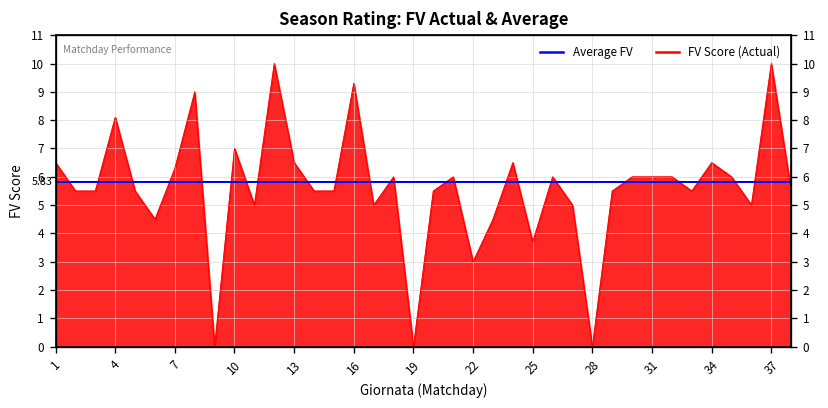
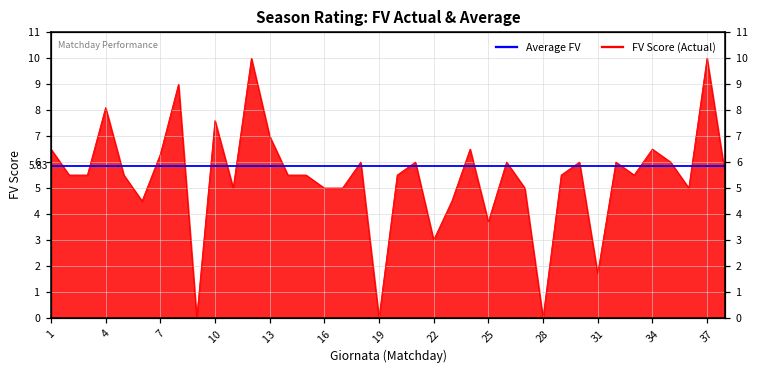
FV Score (Actual), 10: 7.0 -> 7.6
FV Score (Actual), 13: 6.5 -> 7.0
FV Score (Actual), 16: 9.3 -> 5.0
FV Score (Actual), 31: 6.0 -> 1.7
